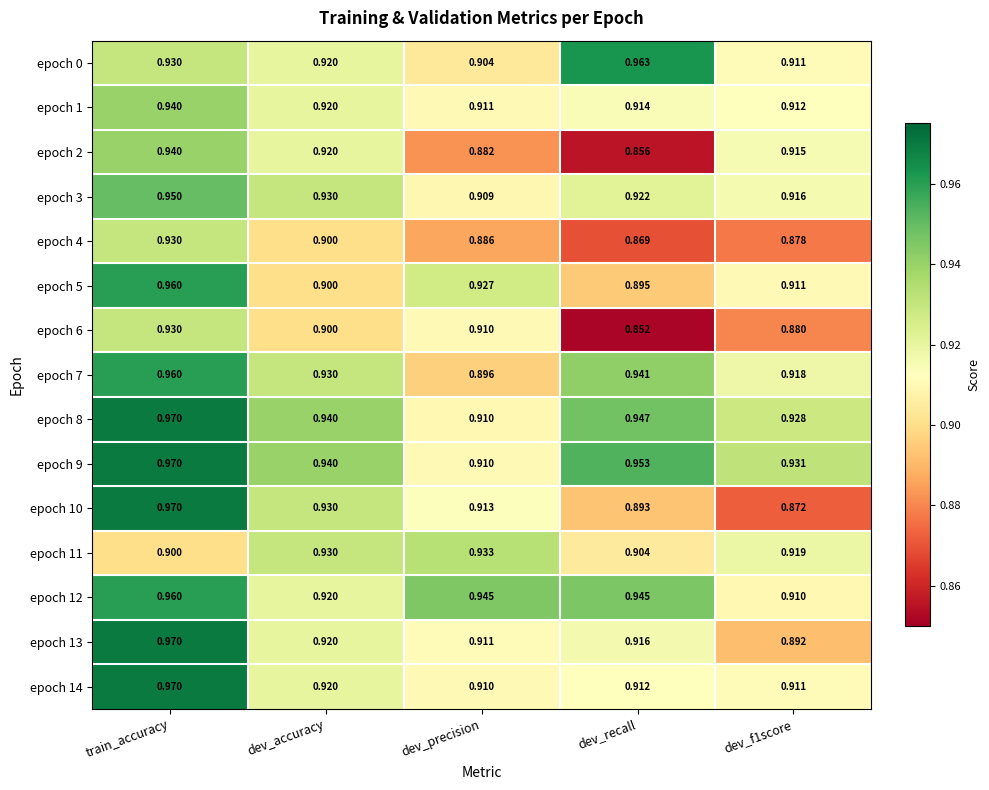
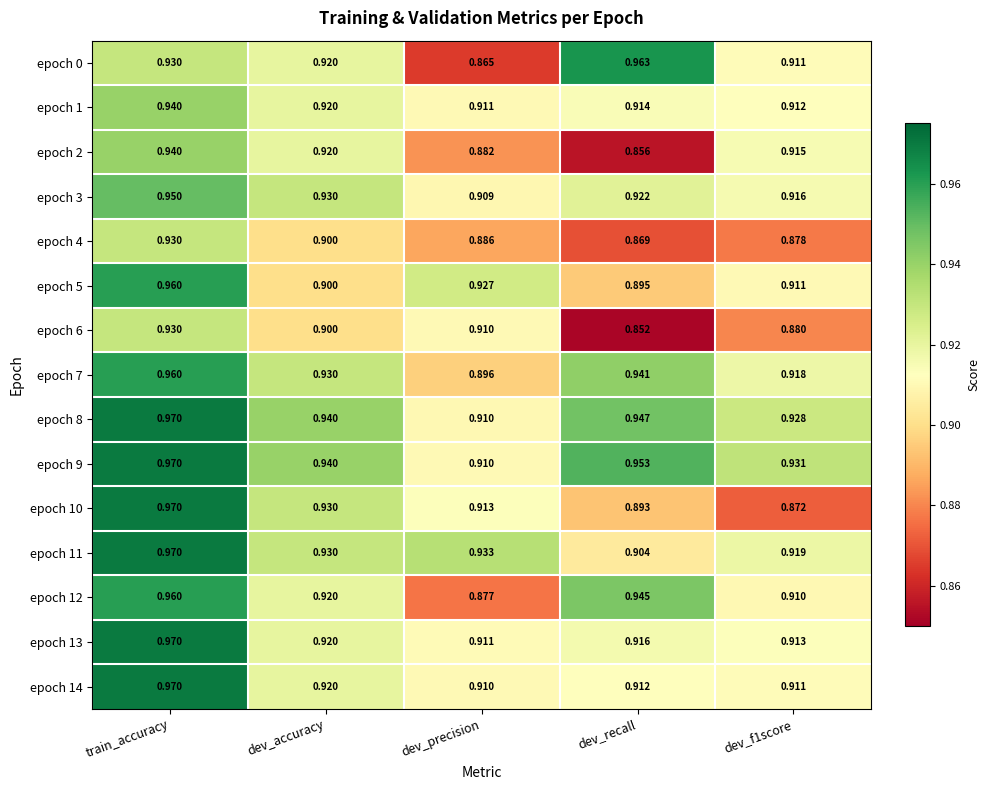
epoch 0, dev_precision: 0.904 -> 0.865
epoch 11, train_accuracy: 0.900 -> 0.970
epoch 12, dev_precision: 0.945 -> 0.877
epoch 13, dev_f1score: 0.892 -> 0.913
